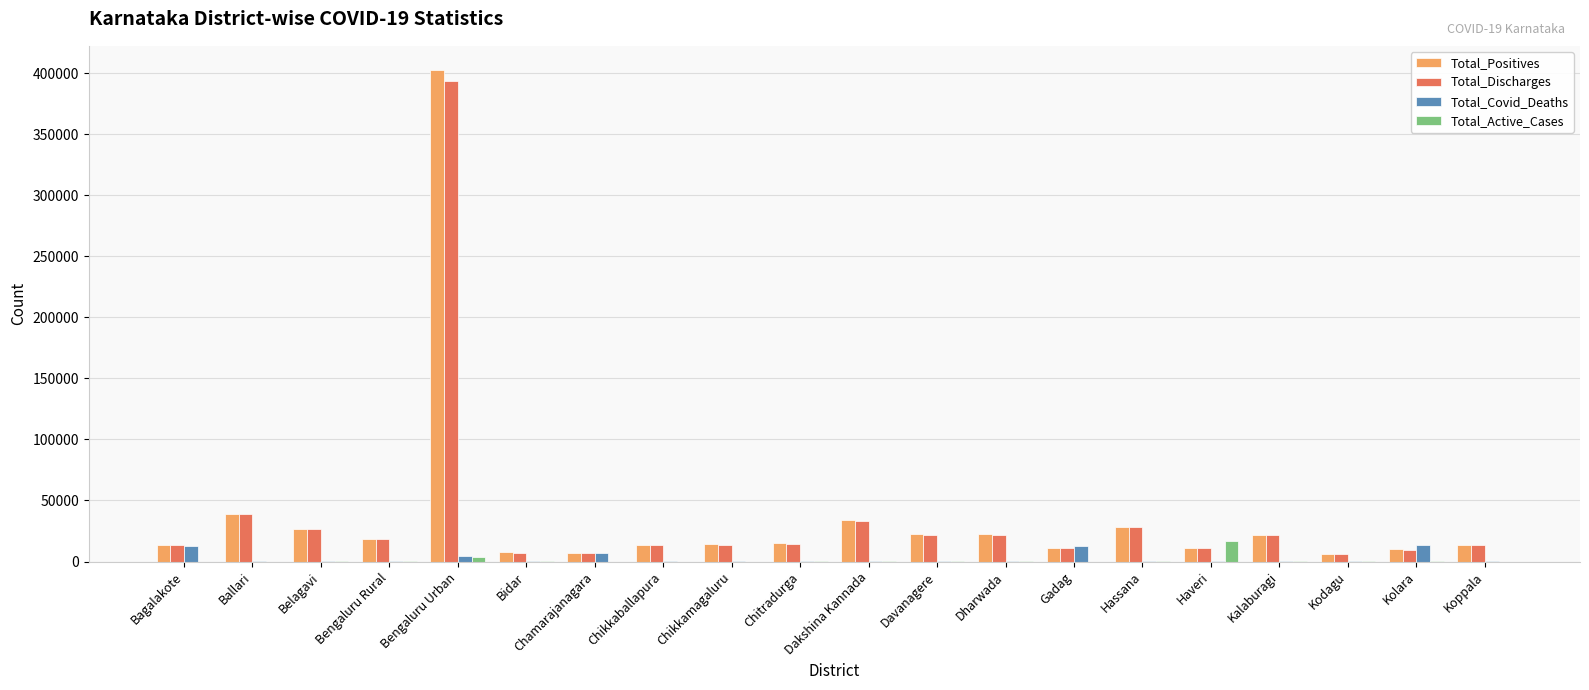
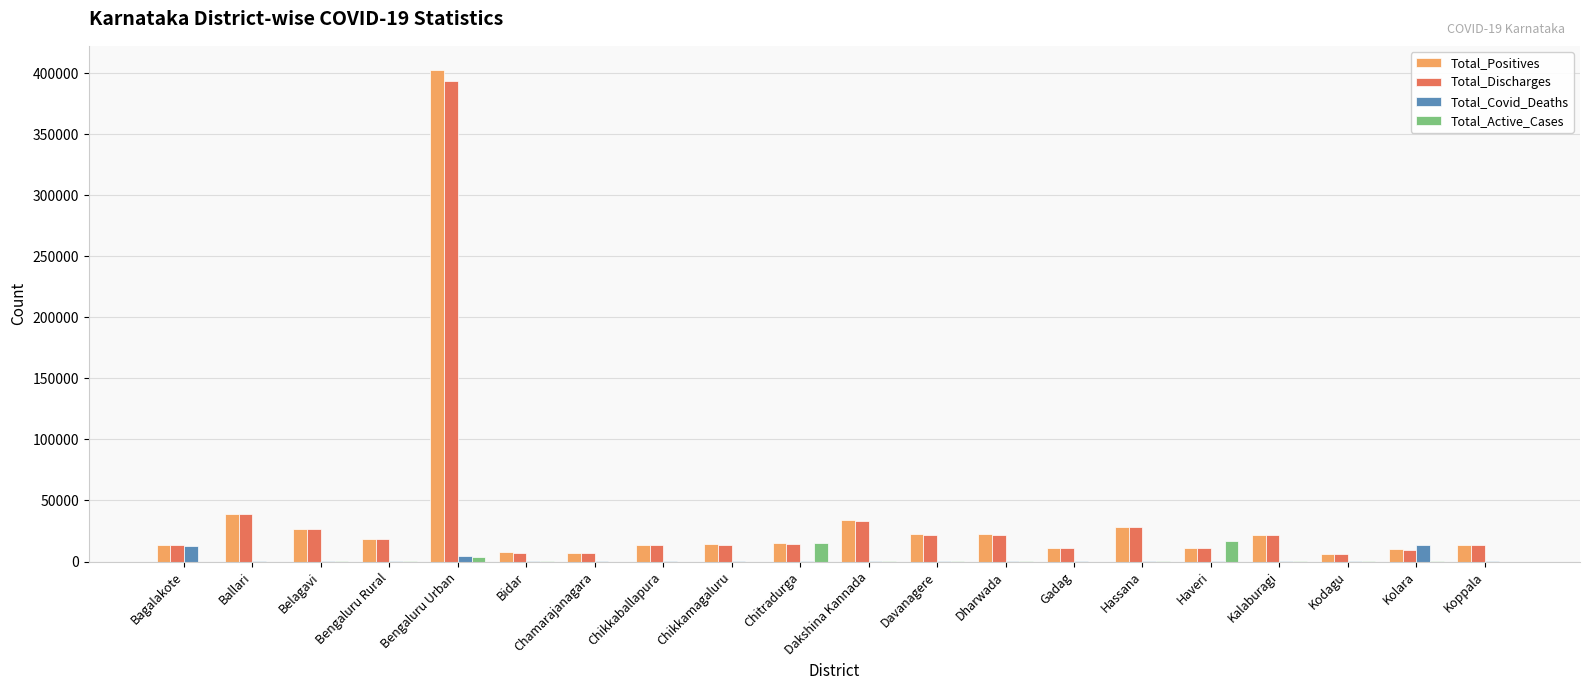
Total_Covid_Deaths, Chamarajanagara: 7000 -> 0
Total_Active_Cases, Chitradurga: 0 -> 15000
Total_Covid_Deaths, Gadag: 13000 -> 0
